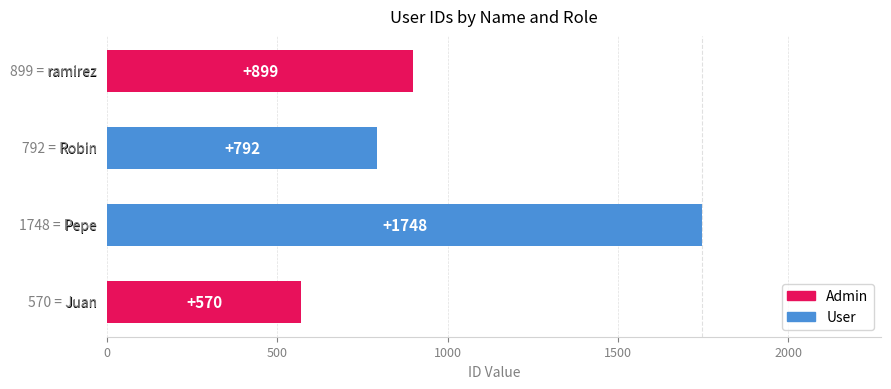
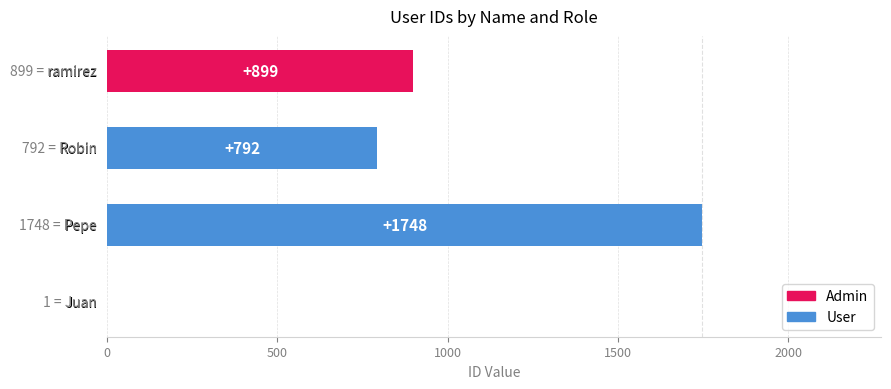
Juan: 570 -> 1
